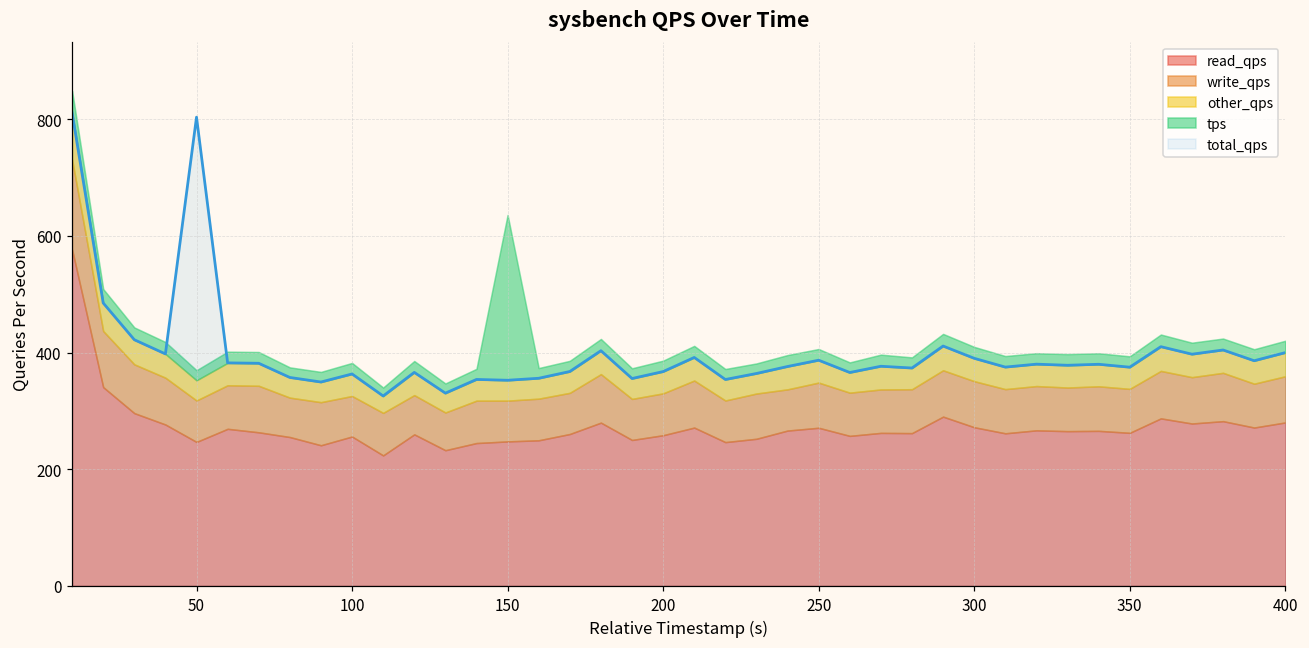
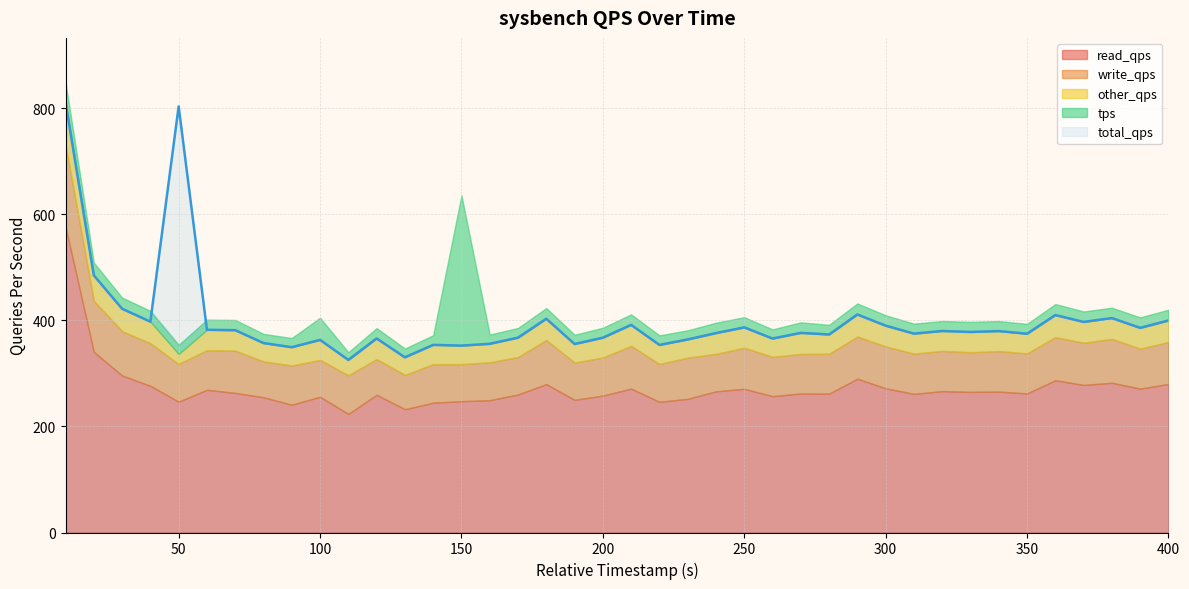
other_qps, 50: 30 -> 20
tps, 100: 20 -> 40
